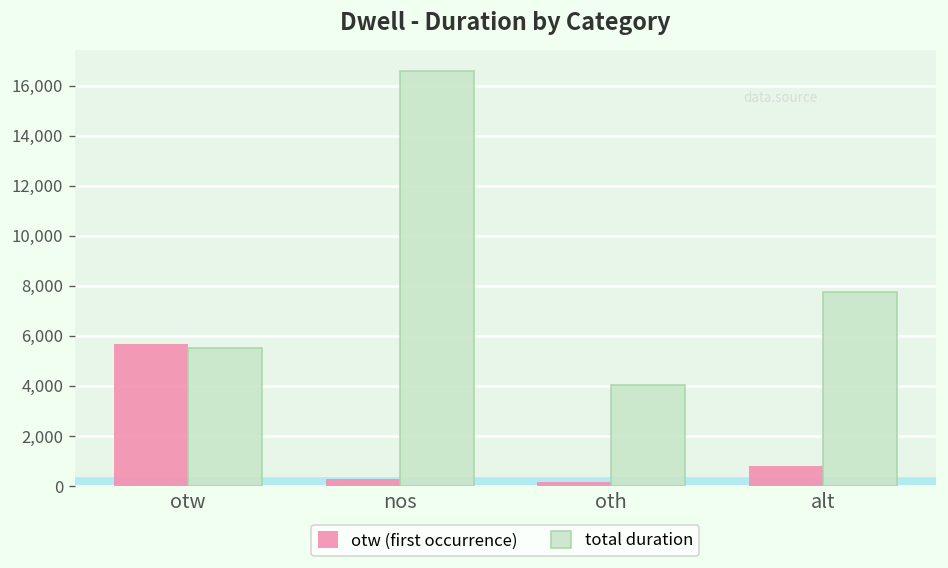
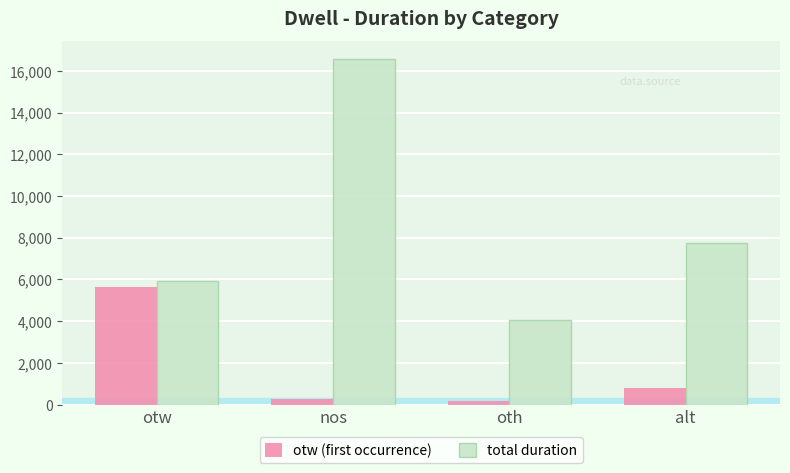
total duration, otw: 5,500 -> 5,900
